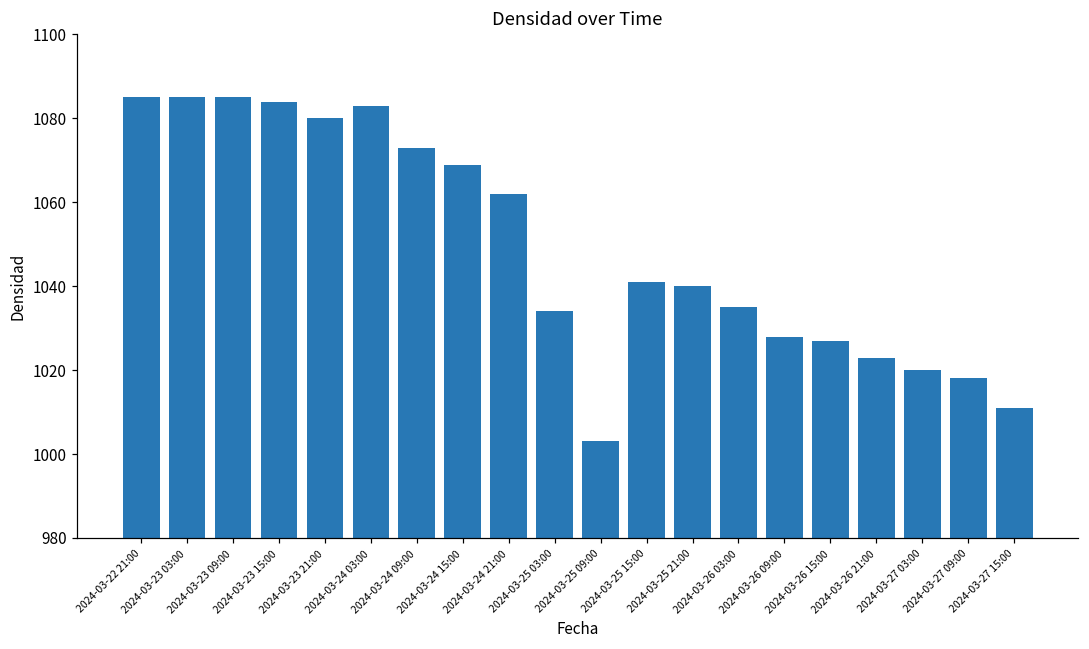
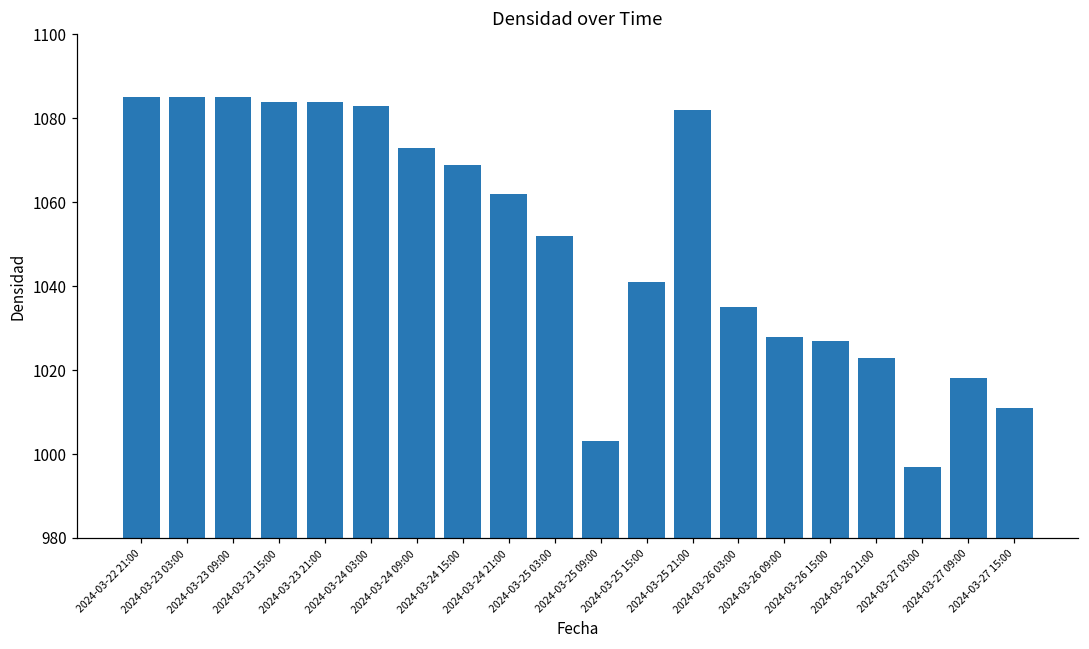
2024-03-23 21:00: 1080 -> 1084
2024-03-25 03:00: 1034 -> 1052
2024-03-25 21:00: 1040 -> 1082
2024-03-27 03:00: 1020 -> 997
